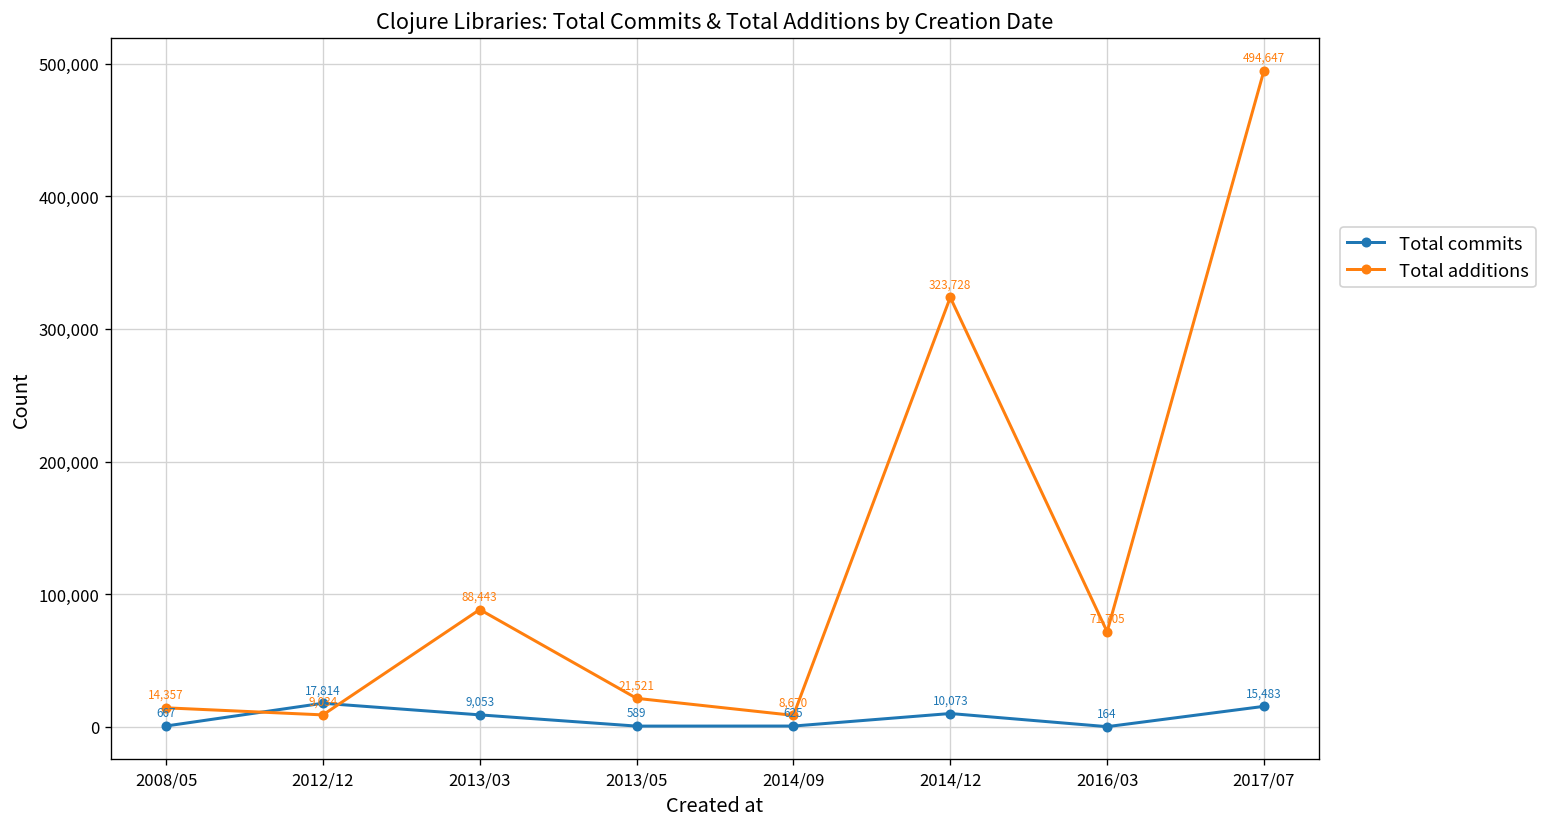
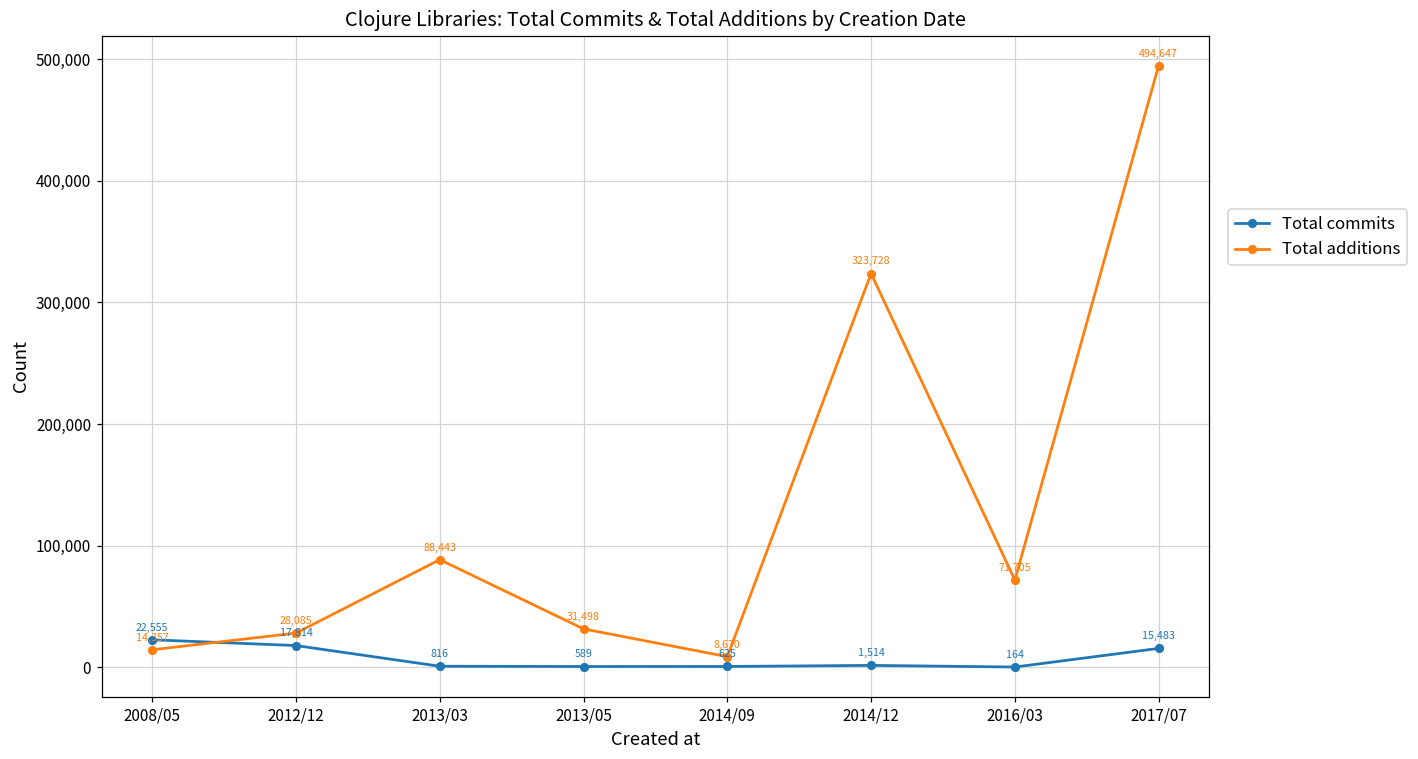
Total commits, 2008/05: 667 -> 22,555
Total additions, 2012/12: 9,034 -> 28,085
Total commits, 2013/03: 9,053 -> 816
Total additions, 2013/05: 21,521 -> 31,498
Total commits, 2014/12: 10,073 -> 1,514
